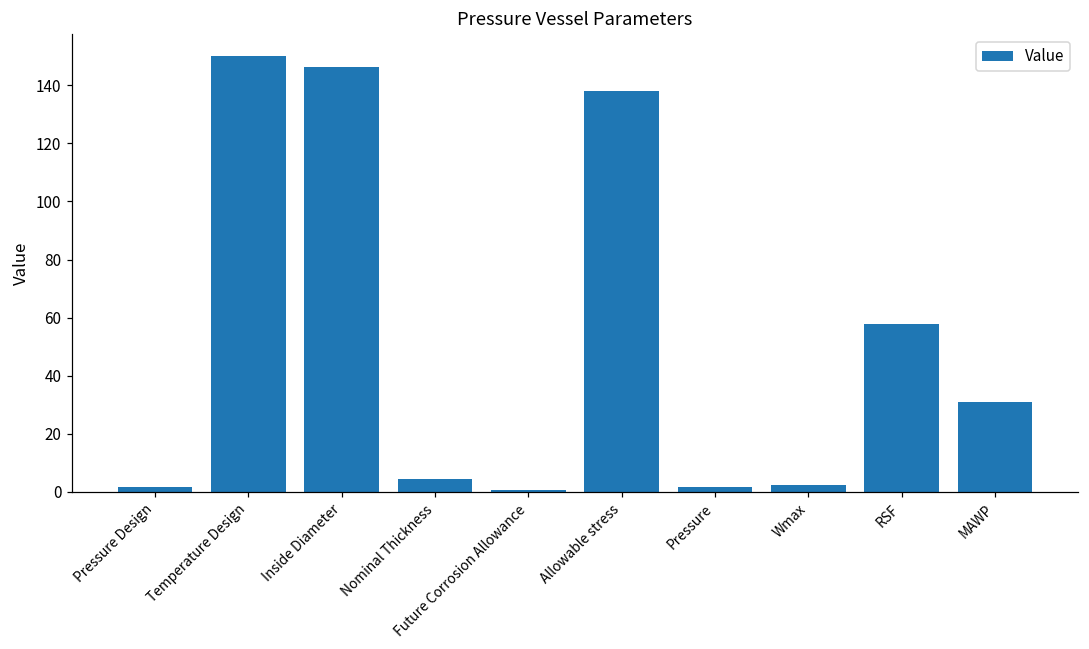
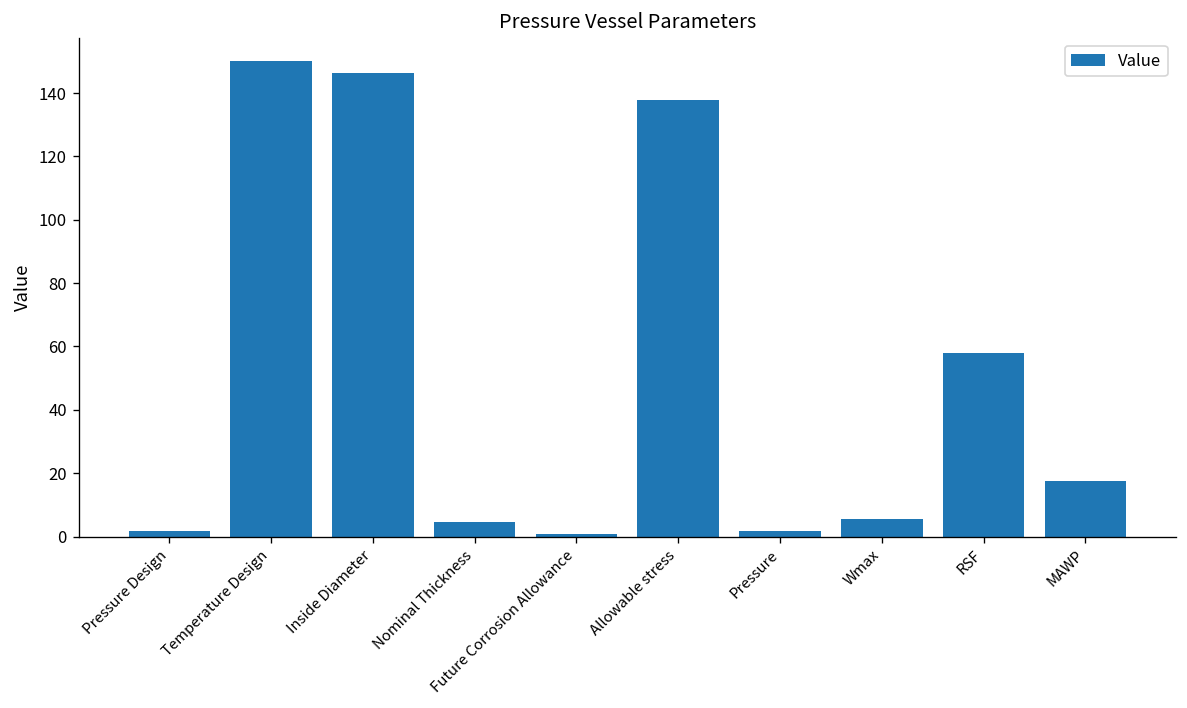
Wmax: 3 -> 6
MAWP: 31 -> 18
